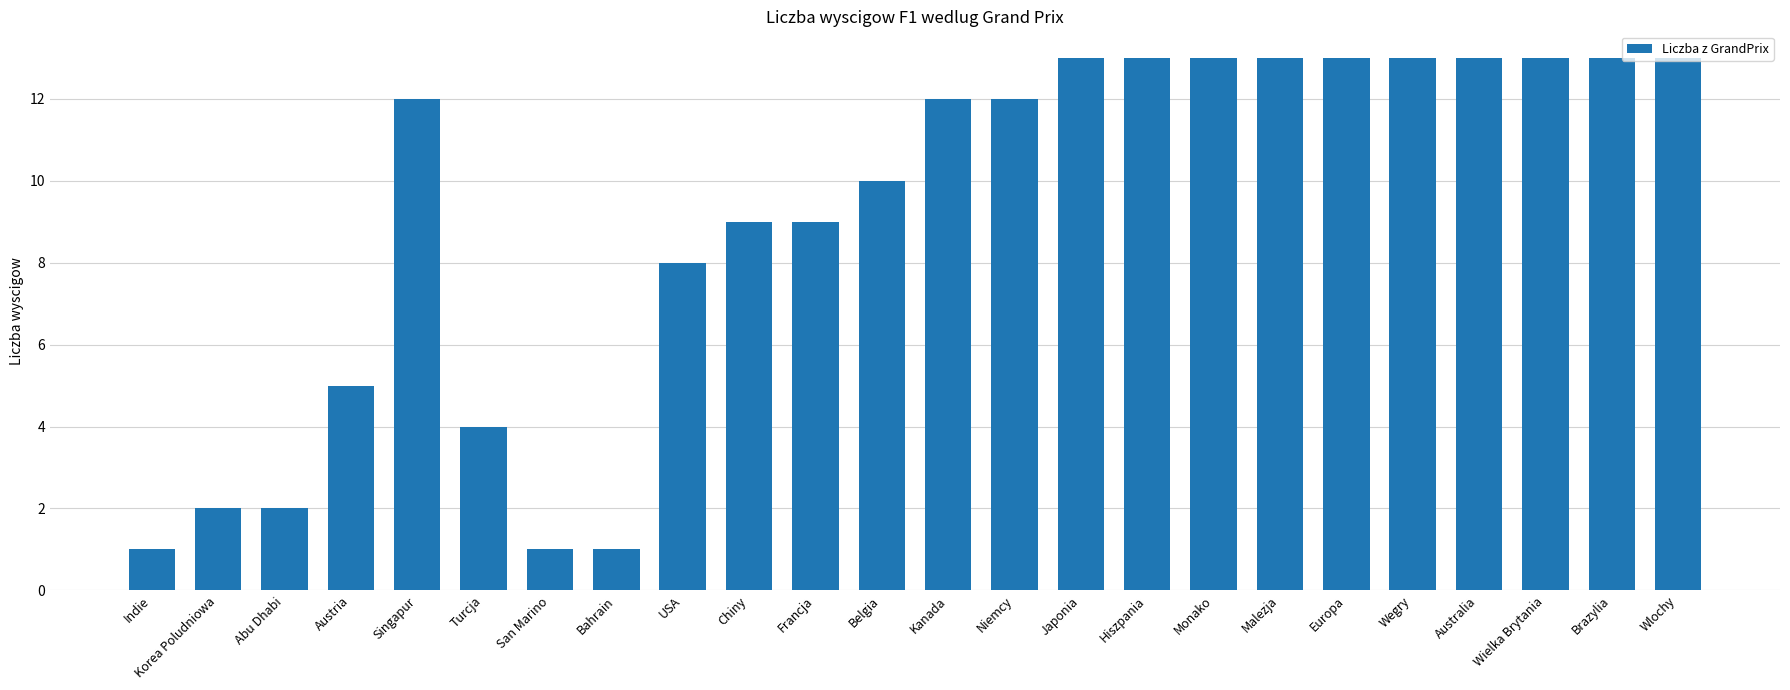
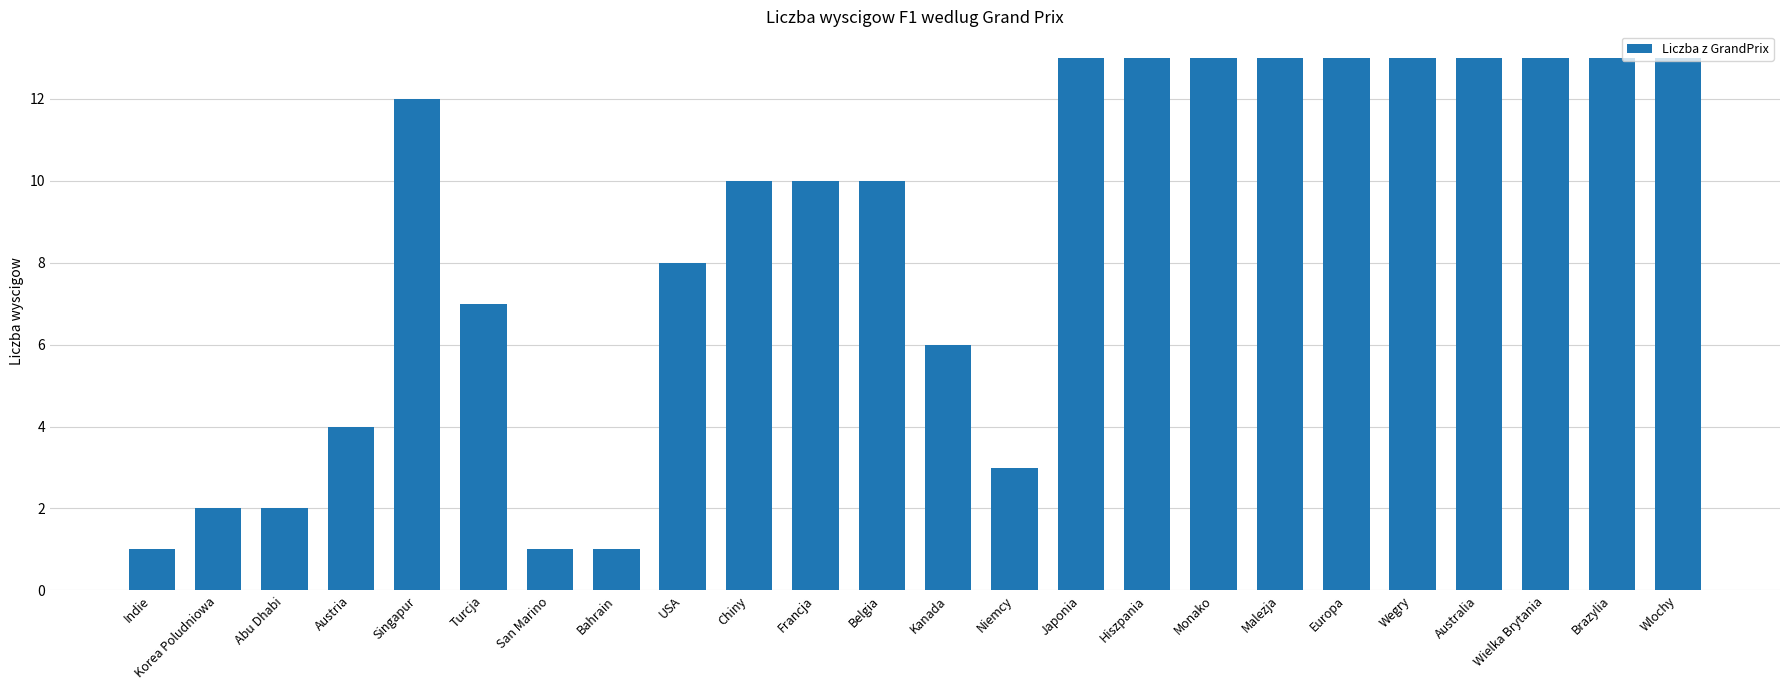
Austria: 5 -> 4
Turcja: 4 -> 7
Chiny: 9 -> 10
Francja: 9 -> 10
Kanada: 12 -> 6
Niemcy: 12 -> 3
